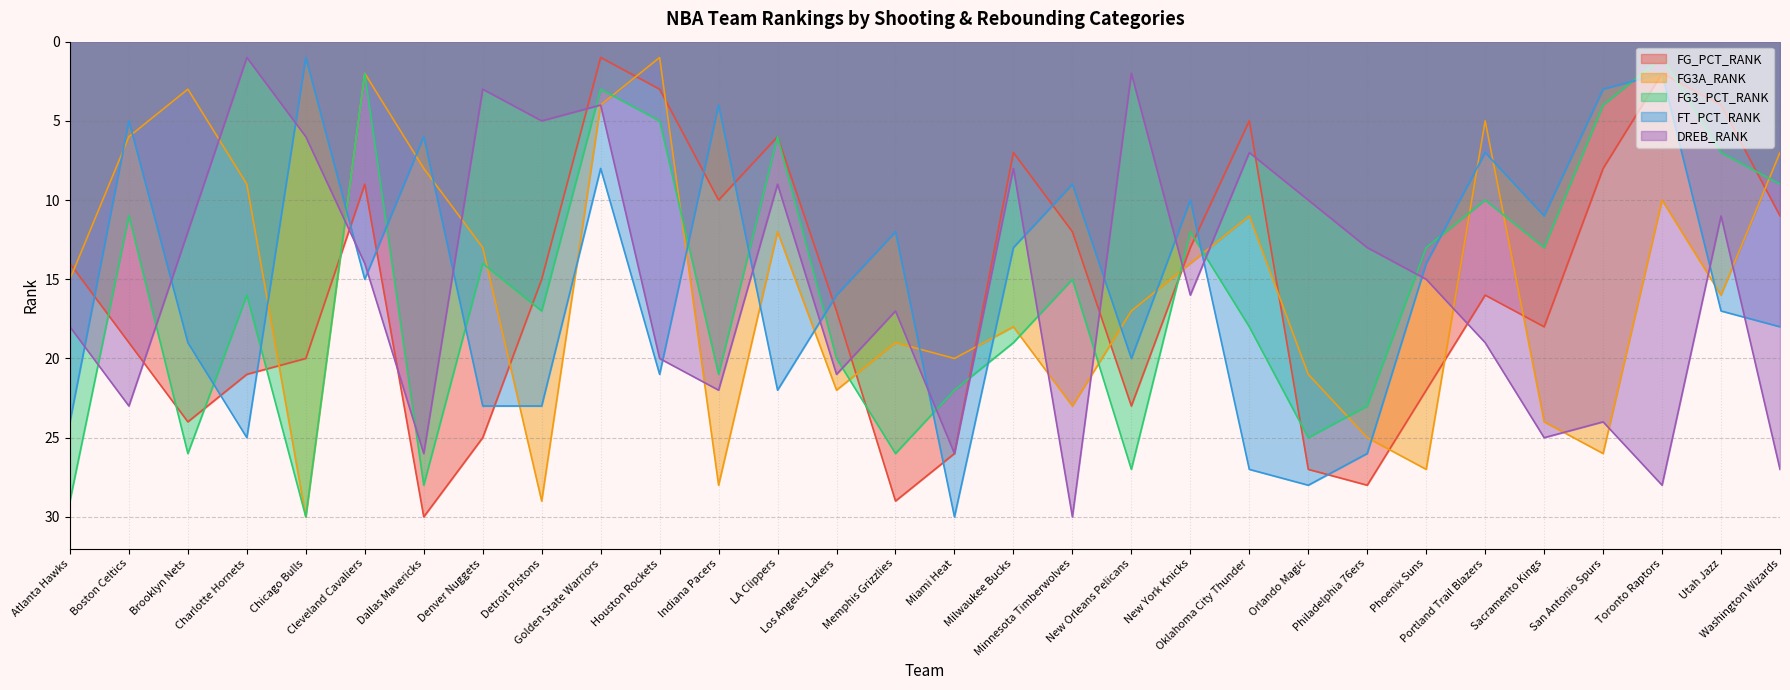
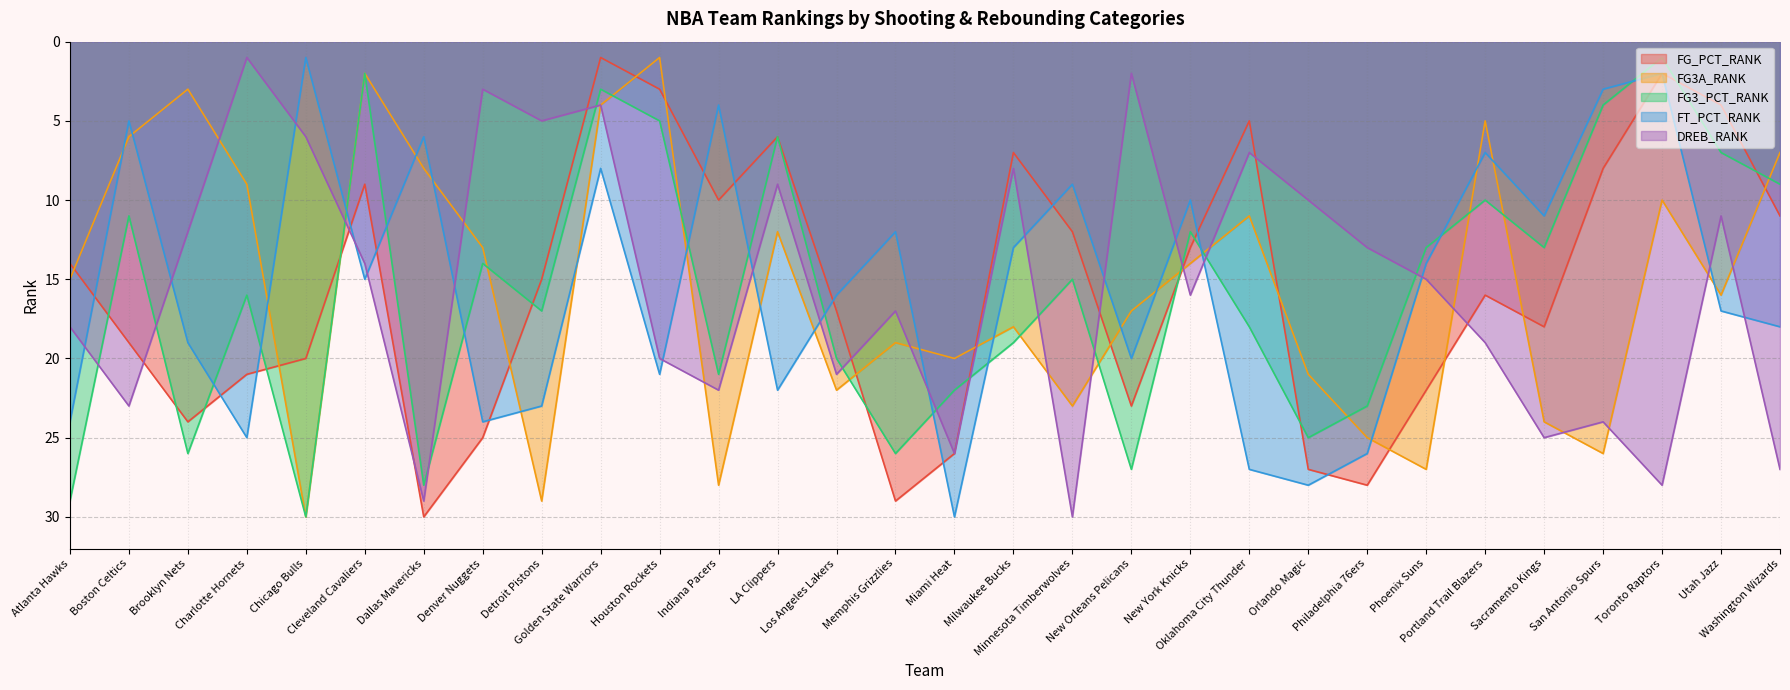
DREB_RANK, Dallas Mavericks: 26 -> 29
FT_PCT_RANK, Denver Nuggets: 23 -> 24
